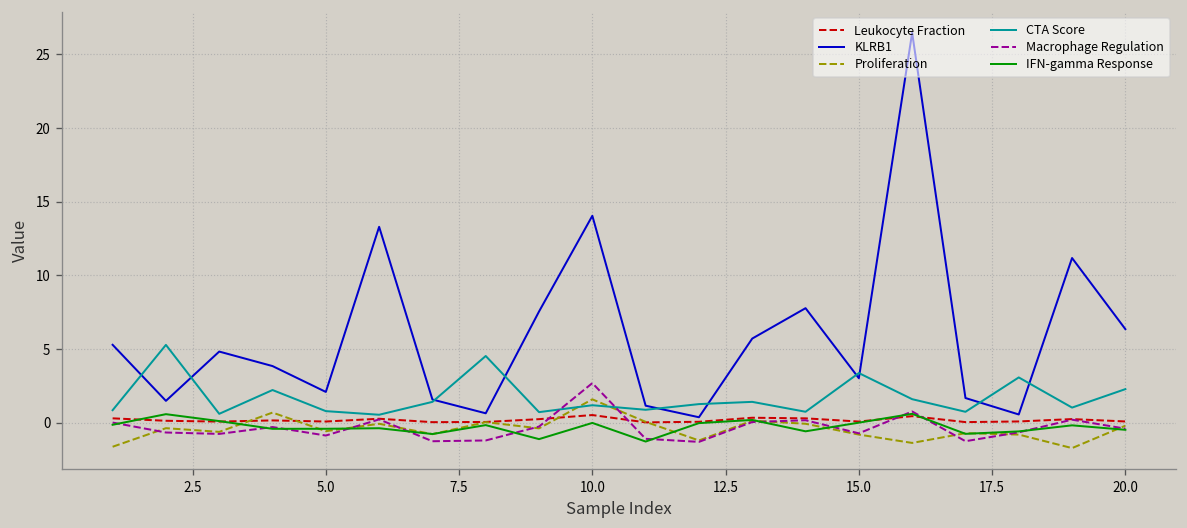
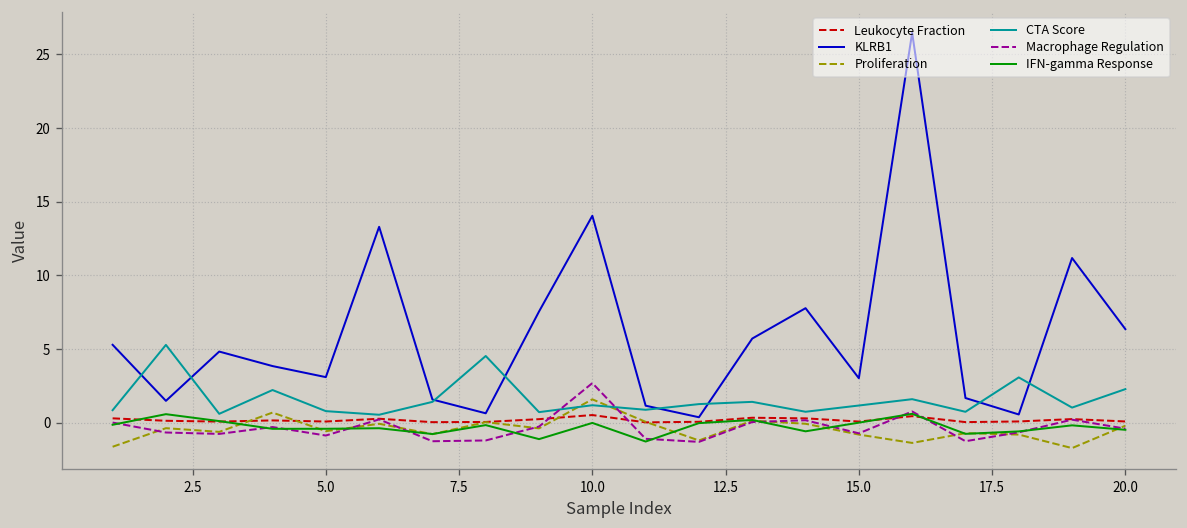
KLRB1, 5.0: 2.1 -> 3.1
CTA Score, 15.0: 3.4 -> 1.2
